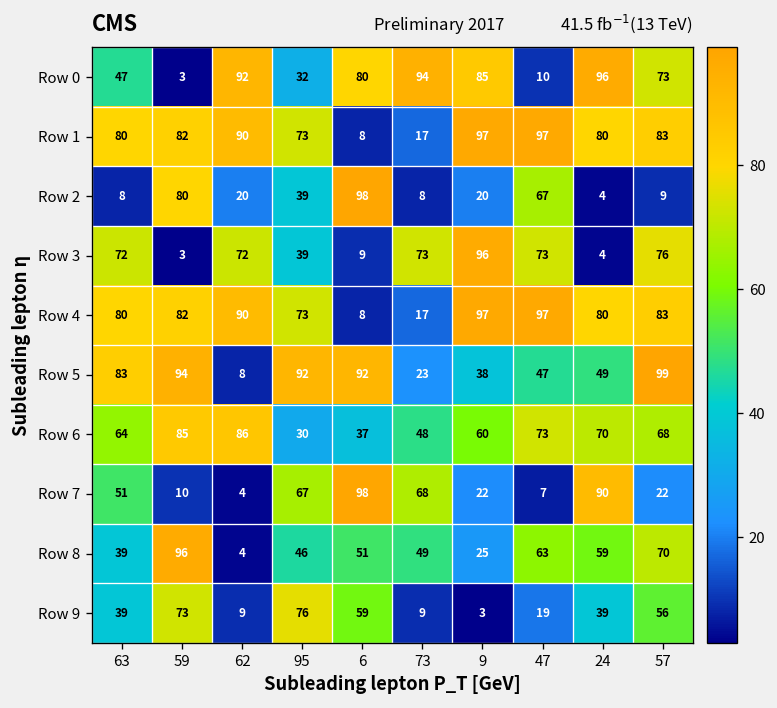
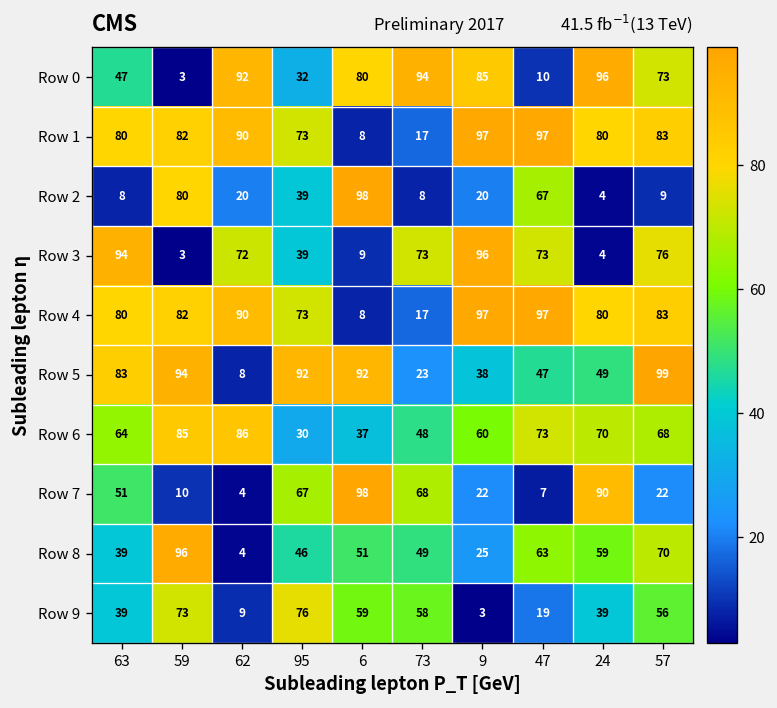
Row 3, 63: 72 -> 94
Row 9, 73: 9 -> 58
